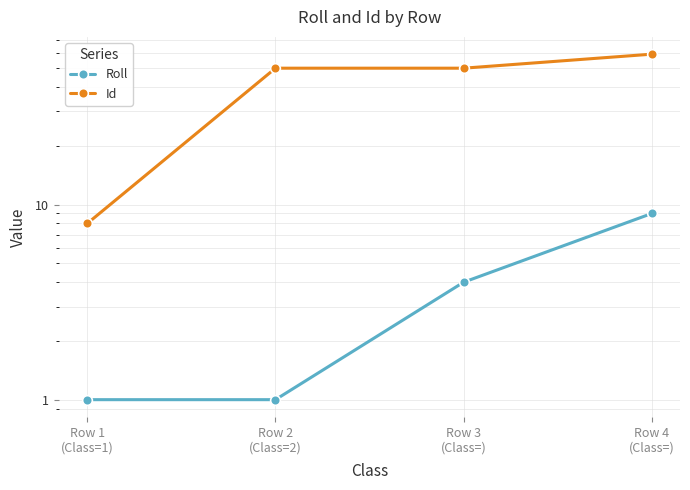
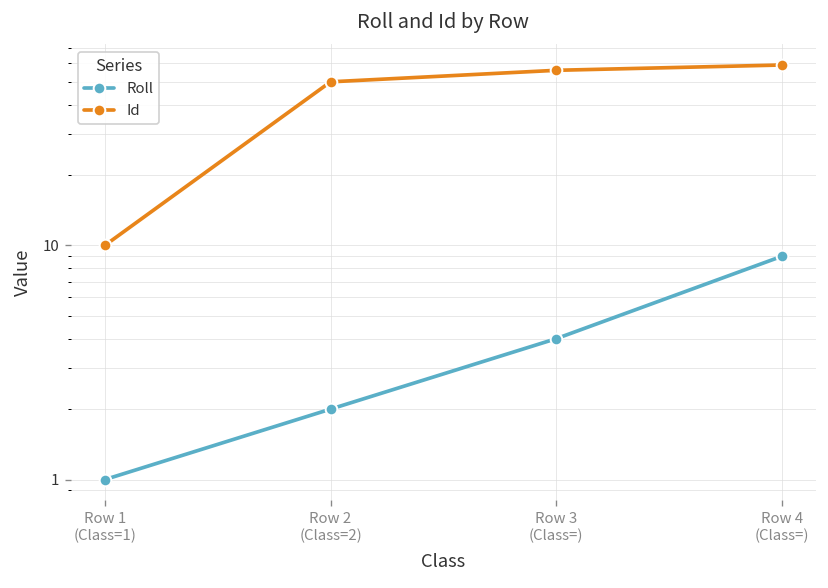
Id, Row 1 (Class=1): 8 -> 10
Roll, Row 2 (Class=2): 1 -> 2
Id, Row 3 (Class=): 50 -> 56
